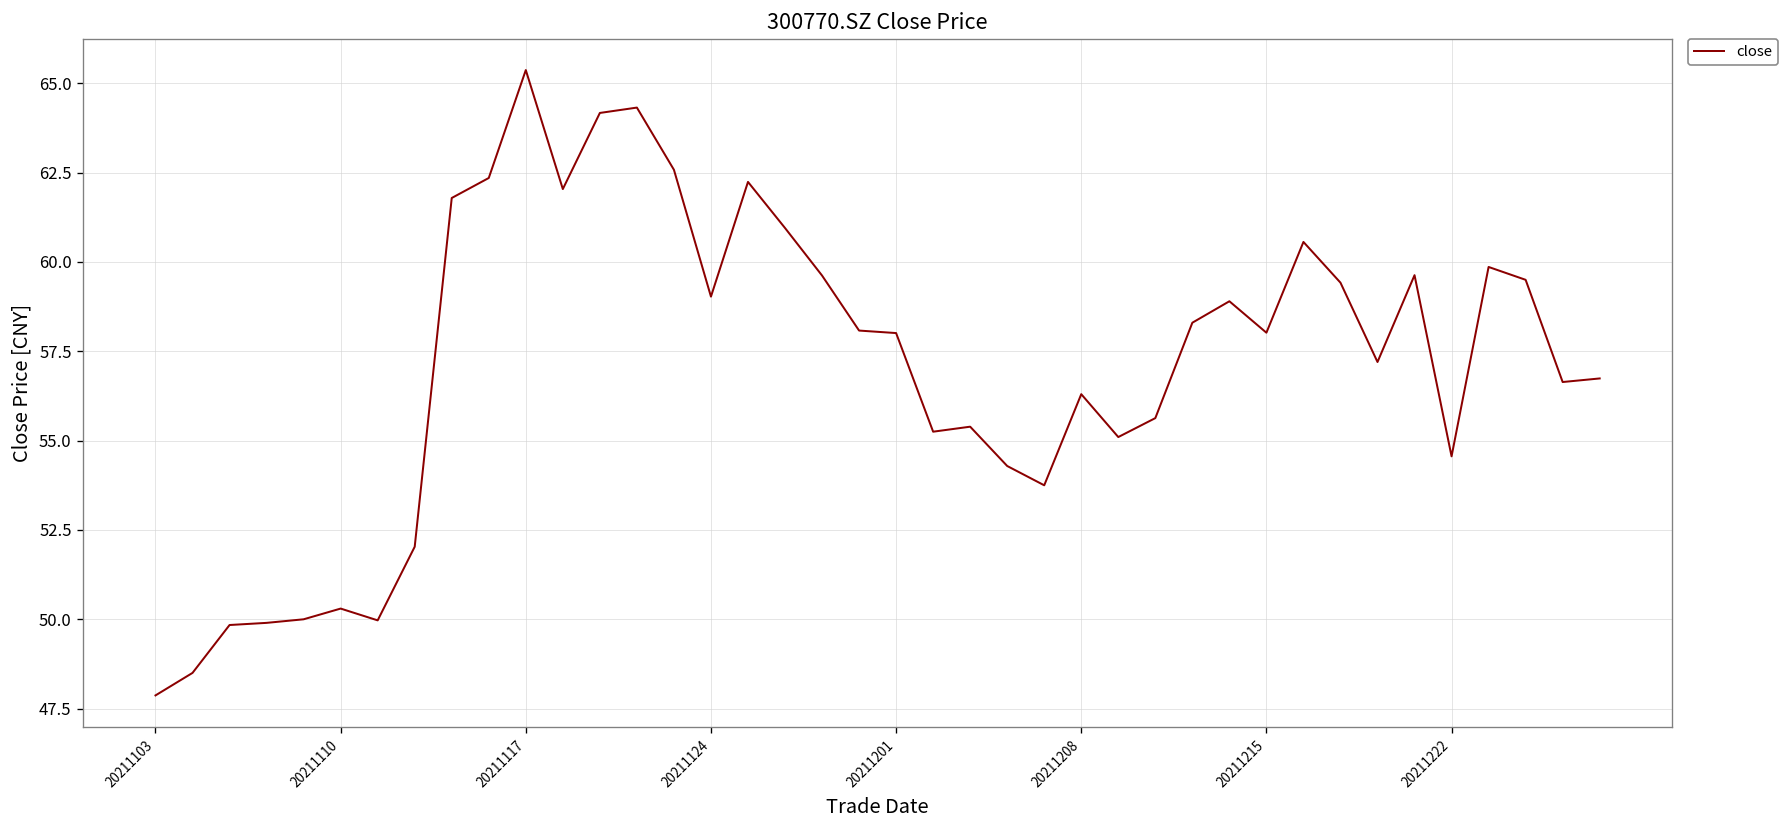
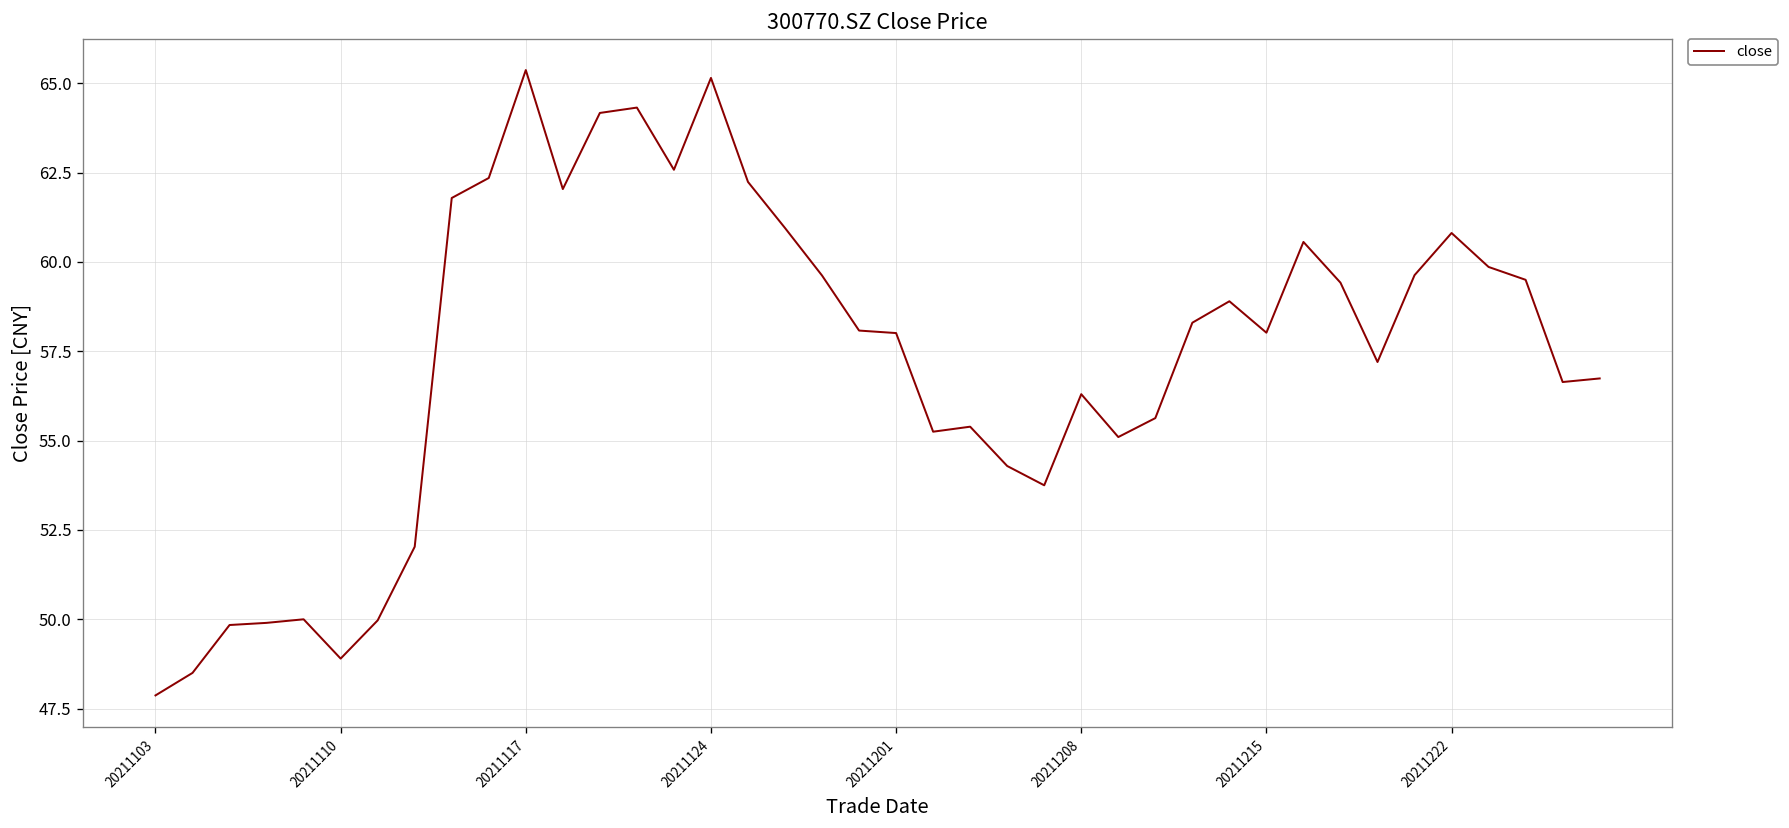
20211110: 50.3 -> 48.9
20211124: 59.0 -> 65.2
20211222: 54.6 -> 60.8
